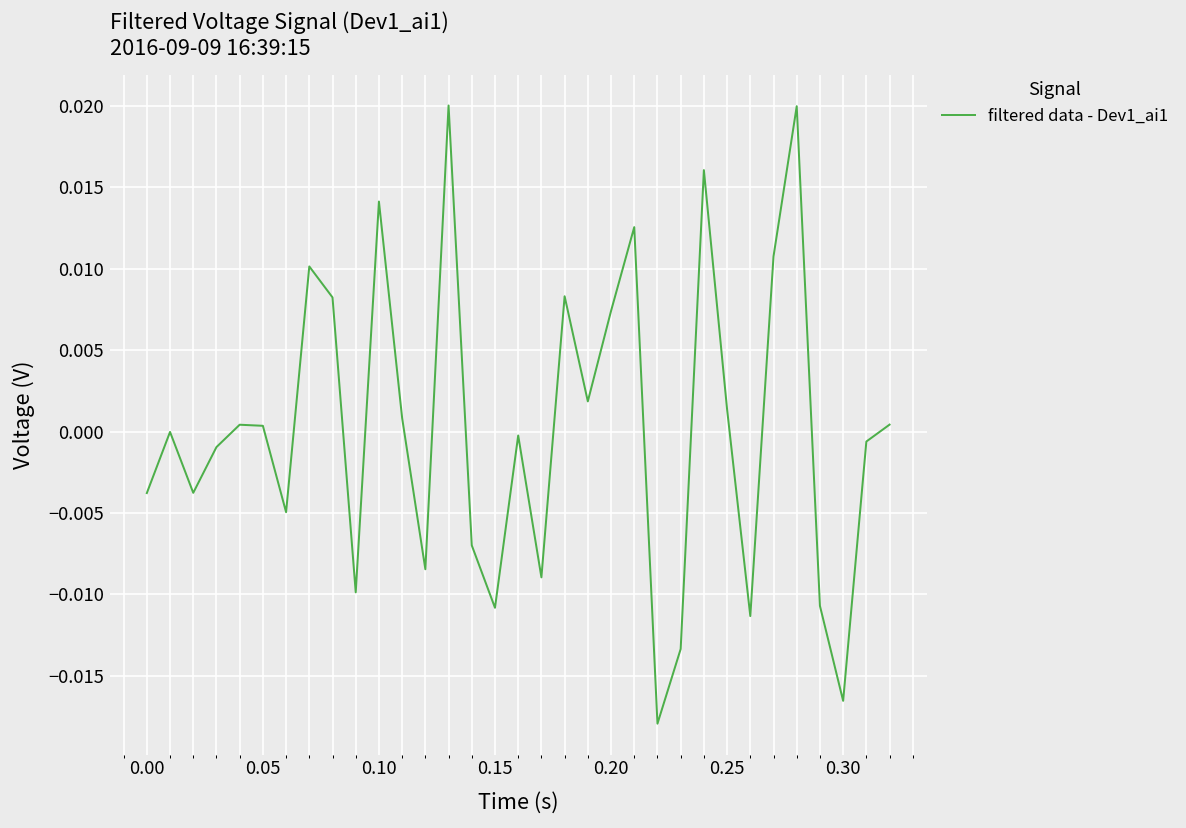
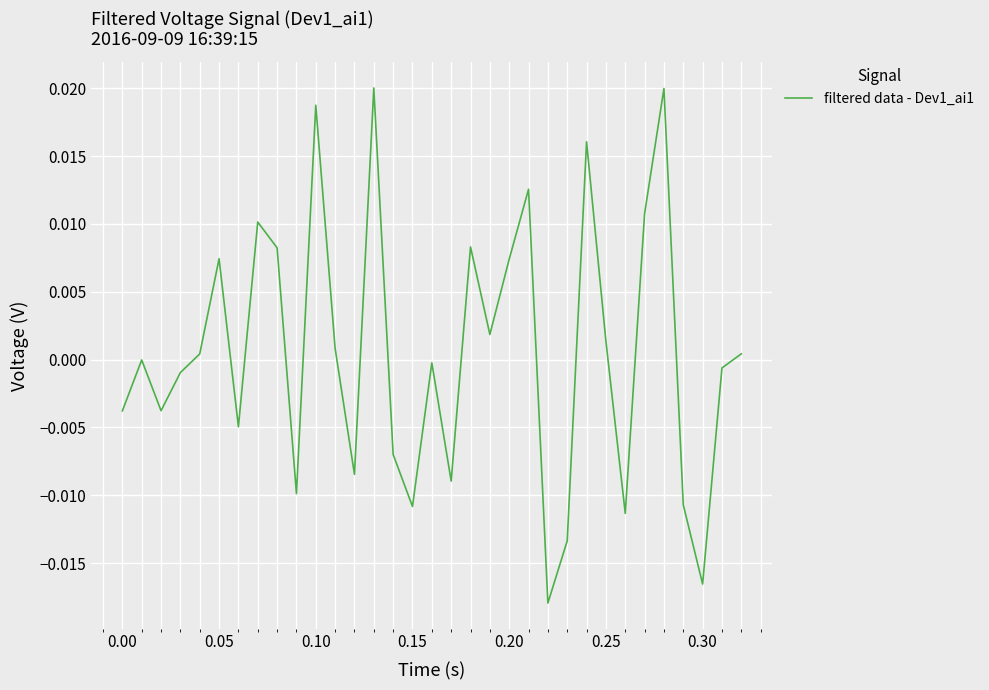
0.05: 0.0004 -> 0.0074
0.10: 0.0141 -> 0.0187
